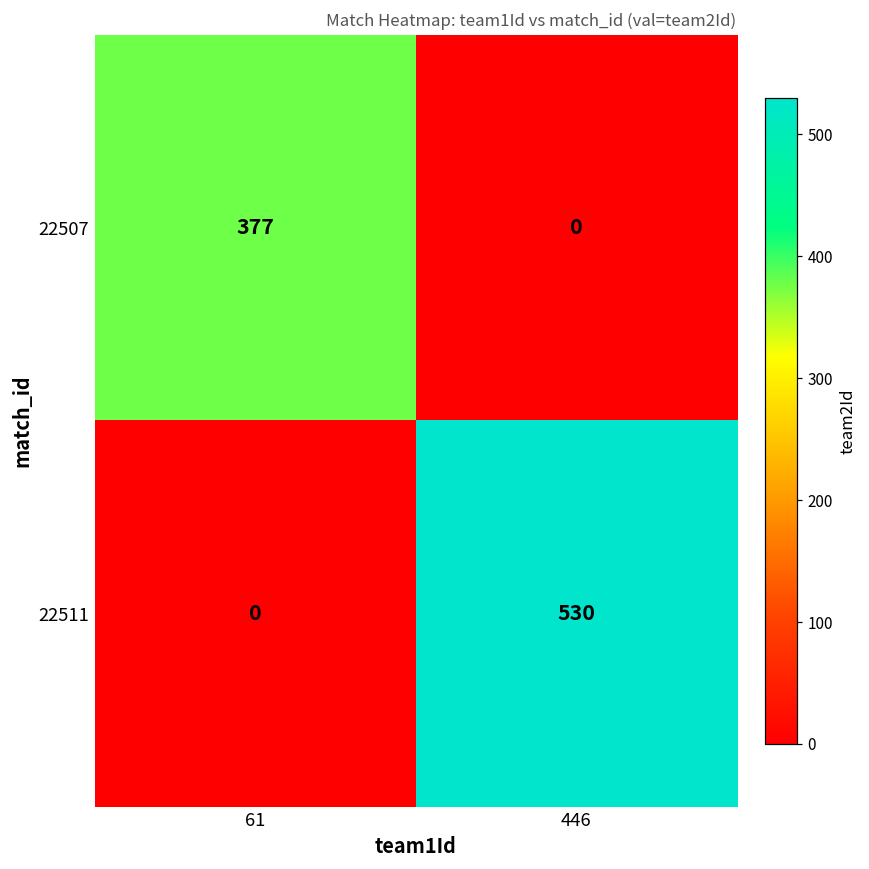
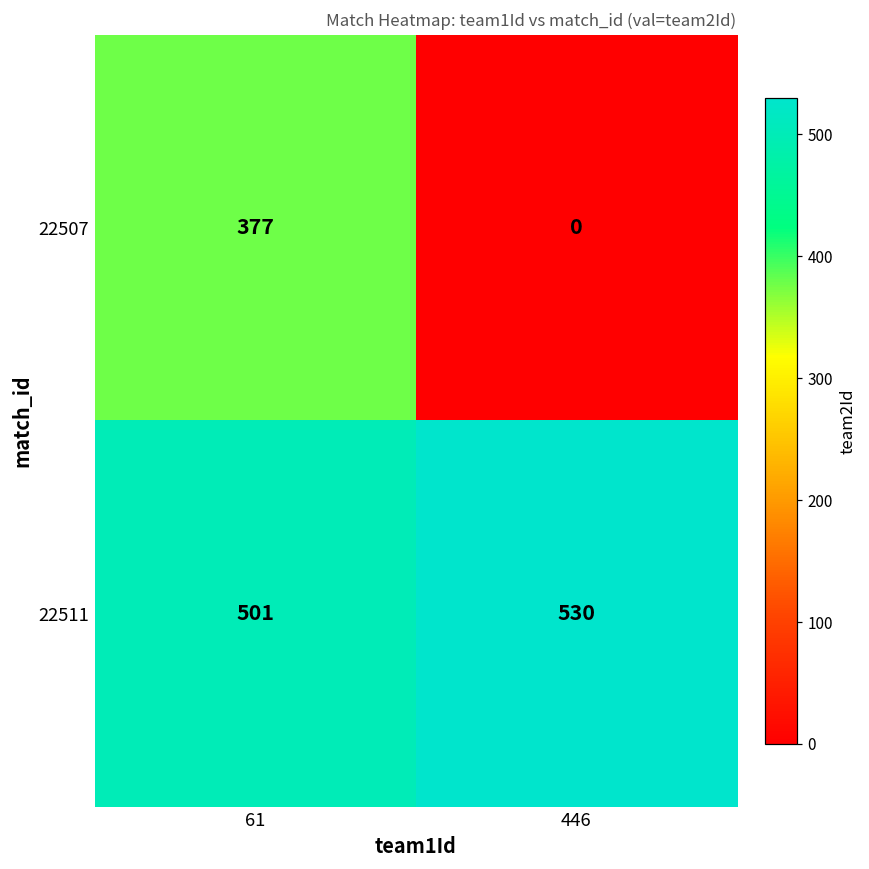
22511, 61: 0 -> 501
